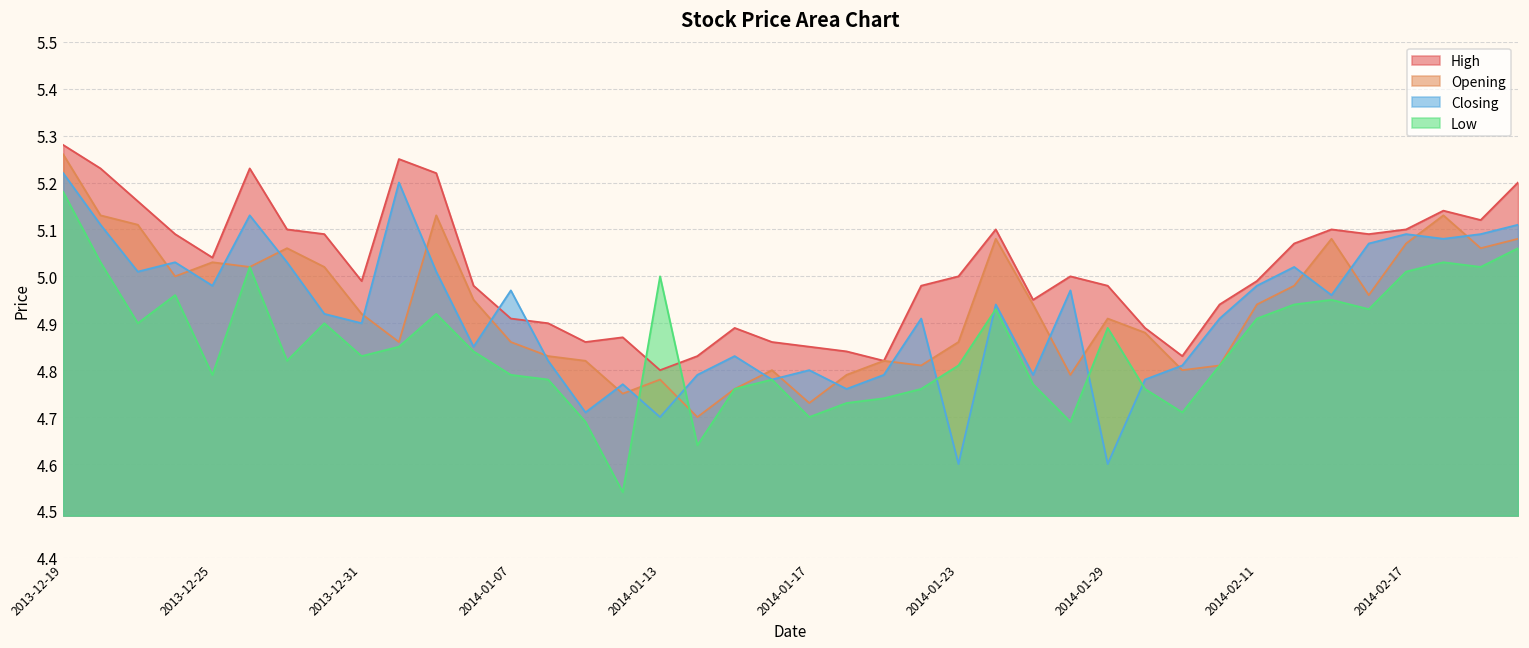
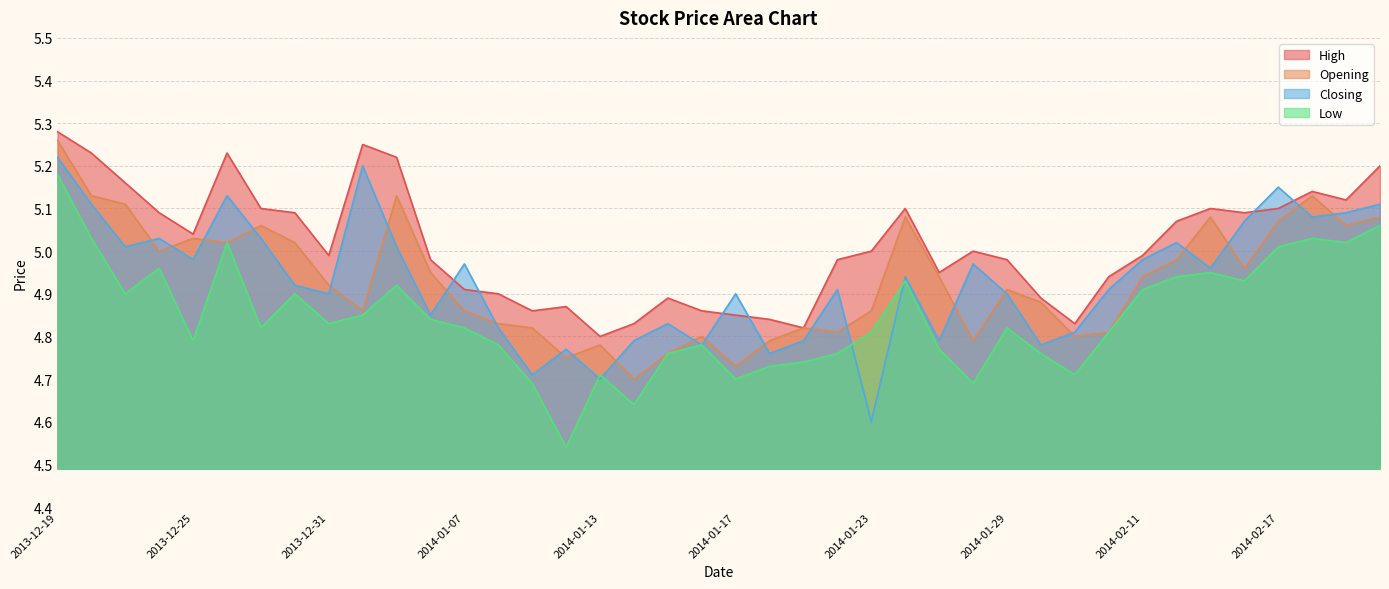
Low, 2014-01-07: 4.79 -> 4.82
Low, 2014-01-13: 5.00 -> 4.71
Closing, 2014-01-17: 4.8 -> 4.9
Closing, 2014-01-29: 4.6 -> 4.9
Low, 2014-01-29: 4.89 -> 4.82
Closing, 2014-02-17: 5.09 -> 5.15
